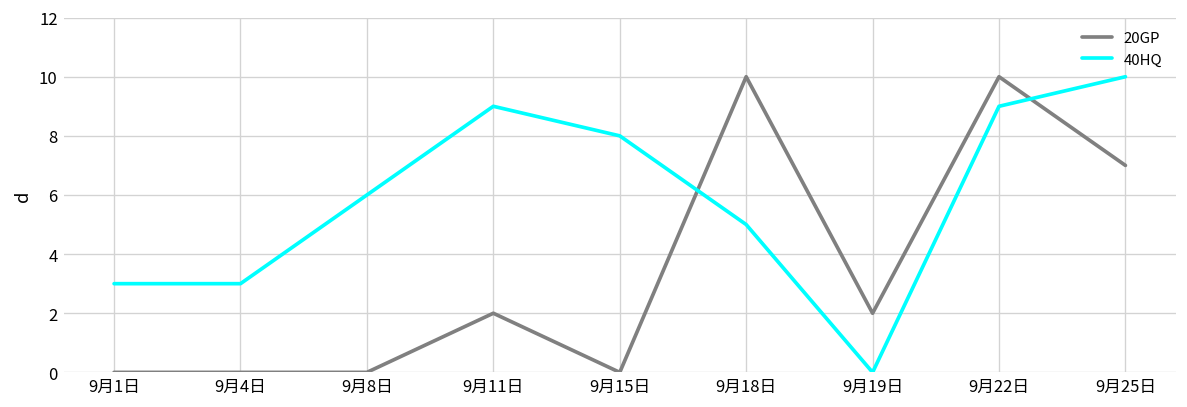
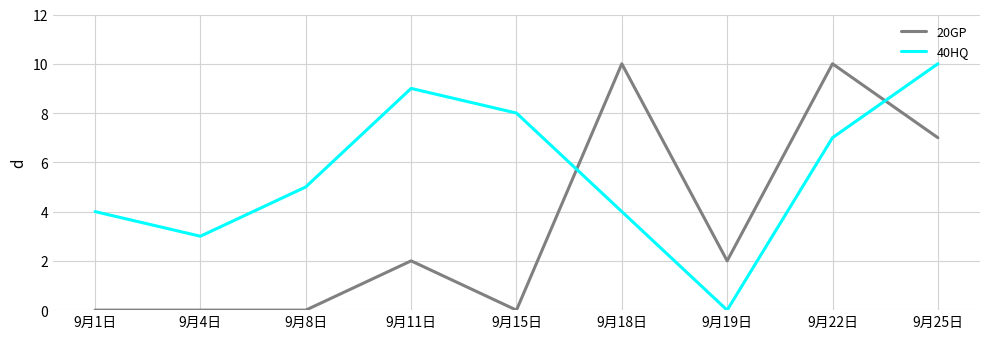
40HQ, 9月1日: 3 -> 4
40HQ, 9月8日: 6 -> 5
40HQ, 9月18日: 5 -> 4
40HQ, 9月22日: 9 -> 7
